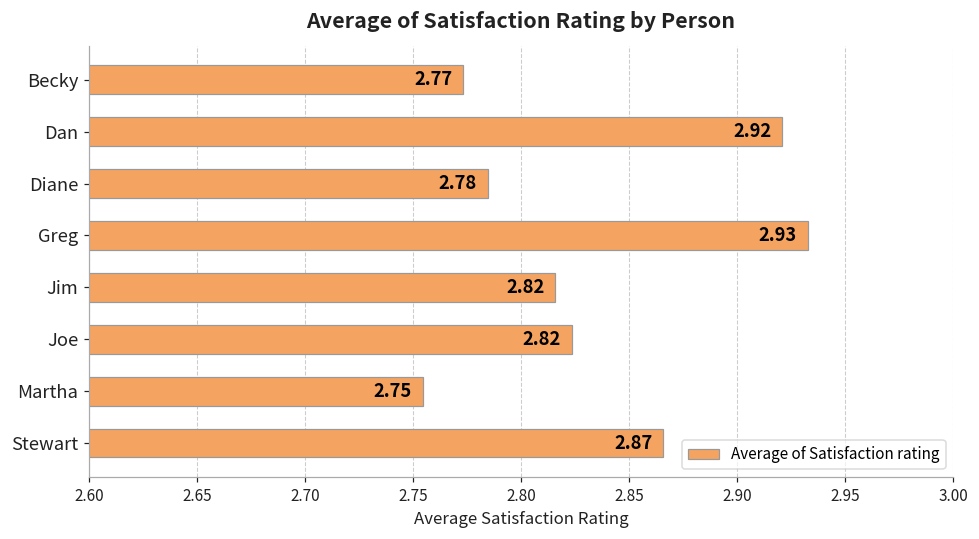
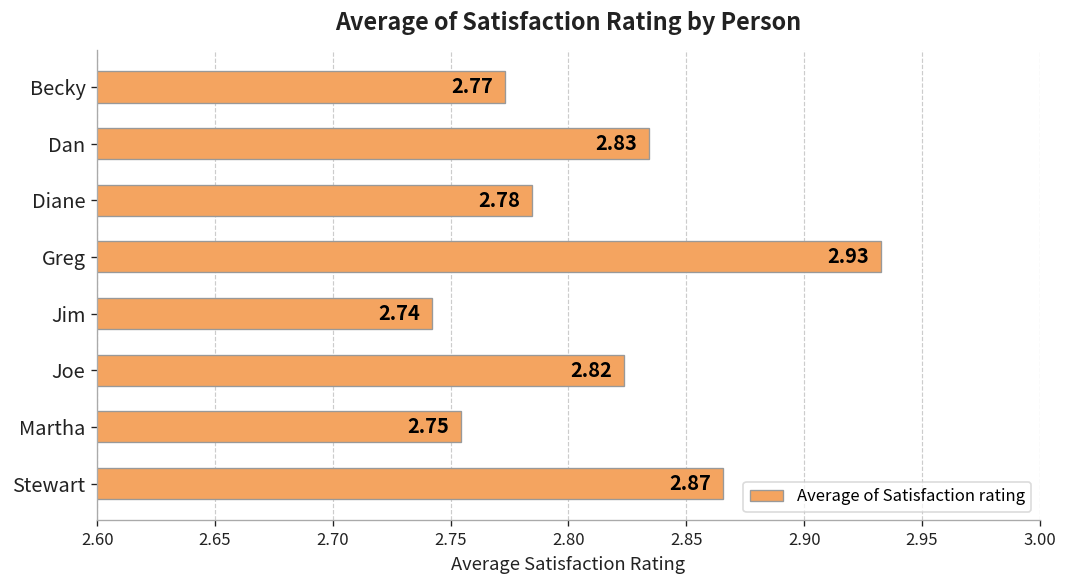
Dan: 2.92 -> 2.83
Jim: 2.82 -> 2.74
